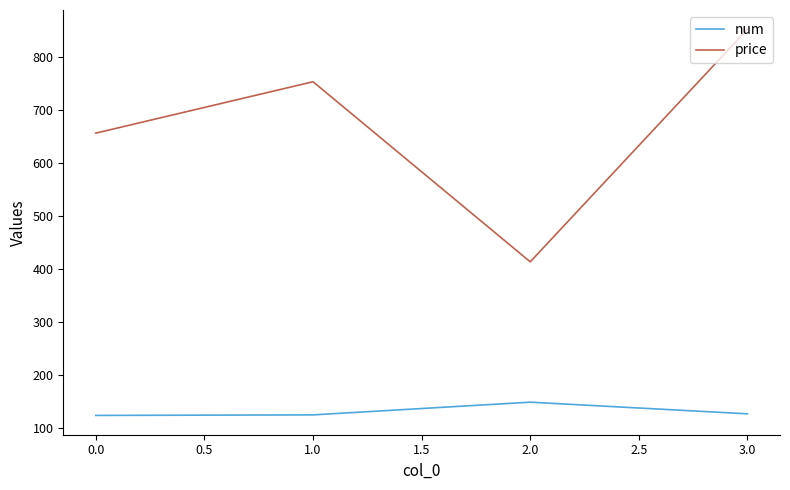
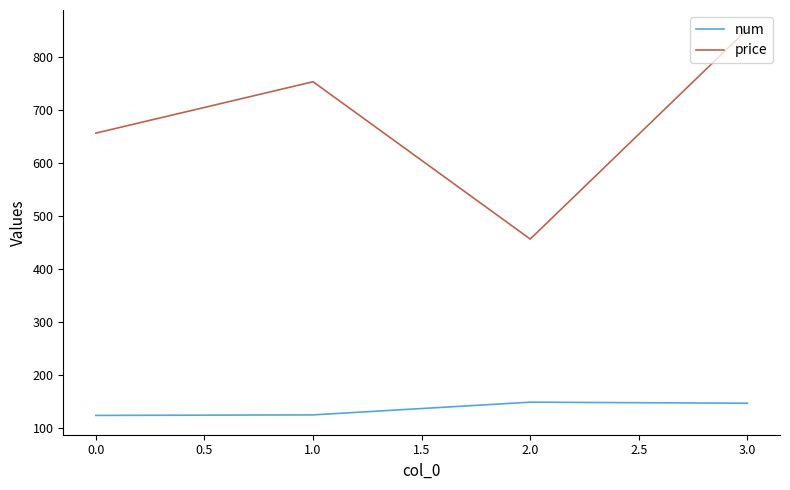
price, 2.0: 410 -> 460
num, 3.0: 130 -> 150
